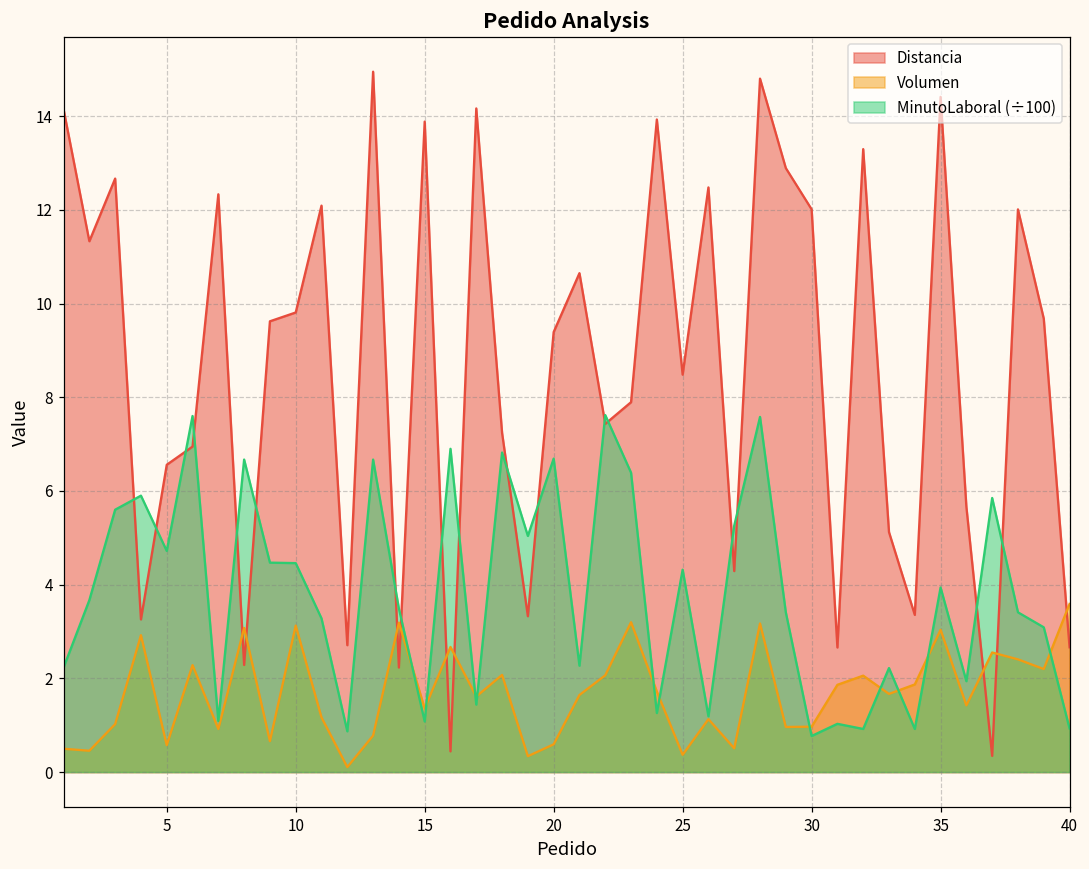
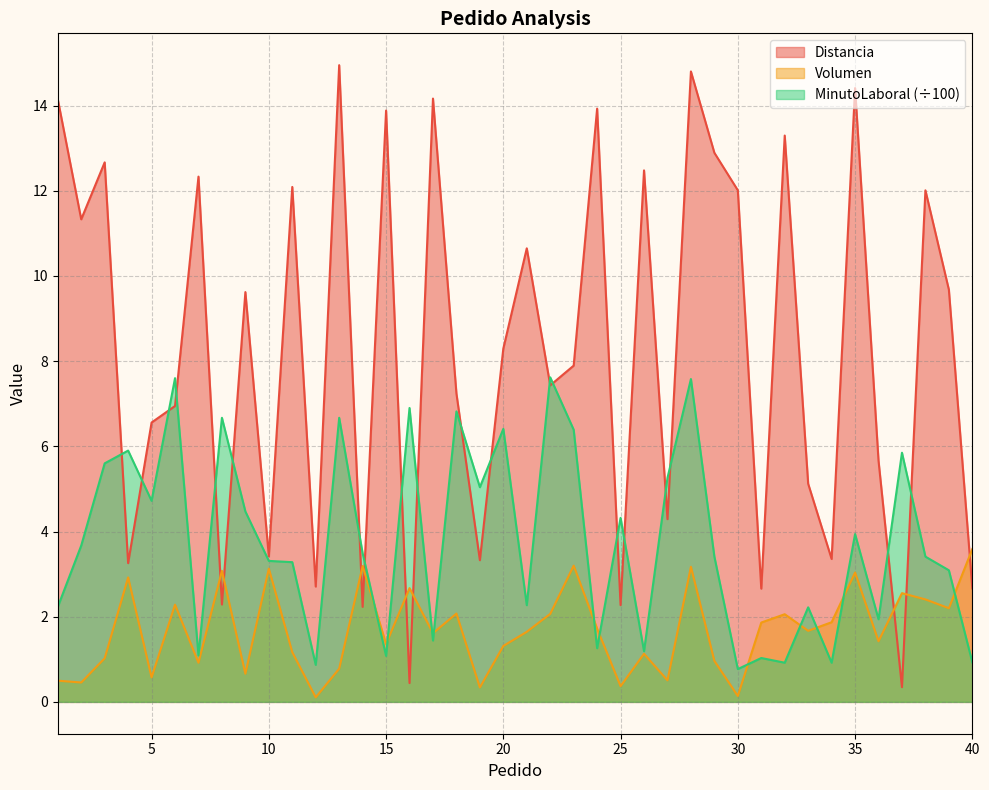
Distancia, 10: 9.8 -> 3.4
MinutoLaboral (÷100), 10: 4.5 -> 3.3
Distancia, 20: 9.4 -> 8.3
Volumen, 20: 0.6 -> 1.3
MinutoLaboral (÷100), 20: 6.7 -> 6.4
Distancia, 25: 8.5 -> 2.3
Volumen, 30: 1.0 -> 0.1
